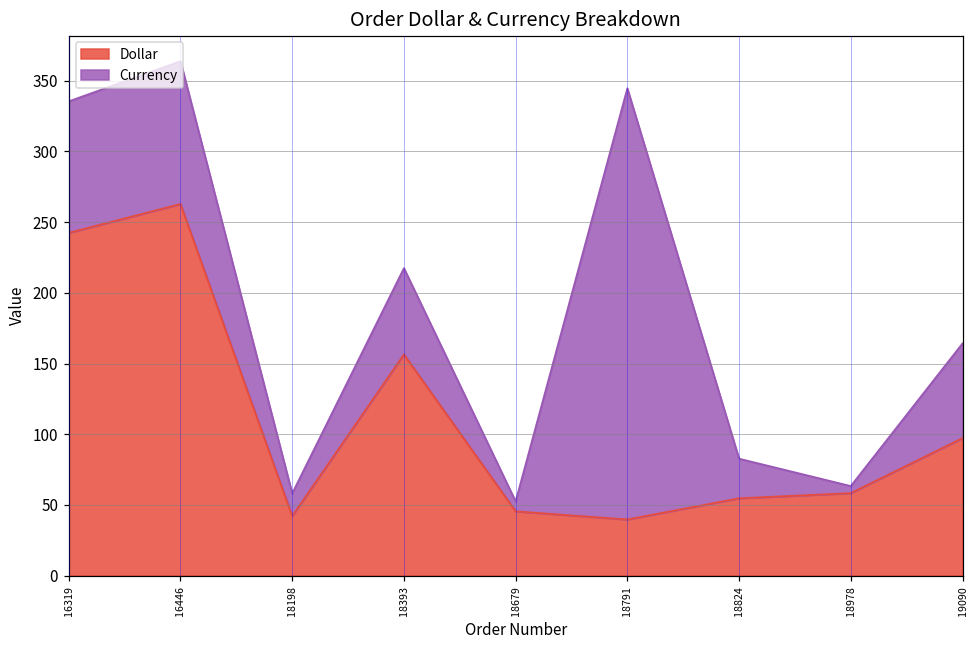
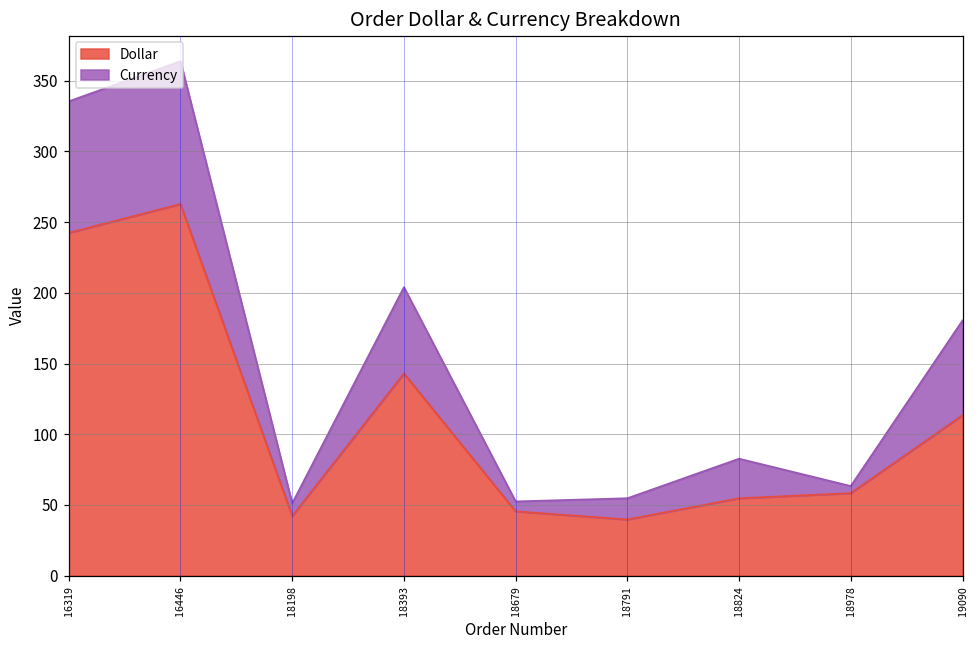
Currency, 18198: 16 -> 9
Dollar, 18393: 156 -> 143
Currency, 18791: 305 -> 15
Dollar, 19090: 97 -> 113
